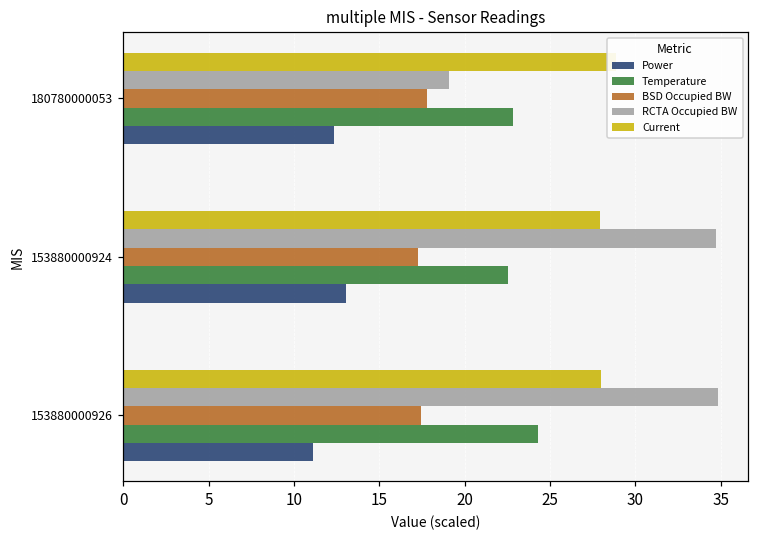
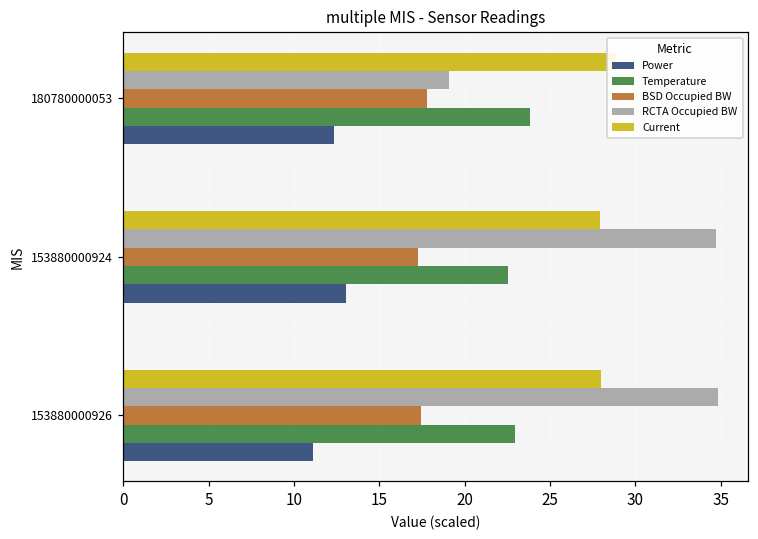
Temperature, 180780000053: 22.8 -> 23.8
Temperature, 153880000926: 24.3 -> 23.0
